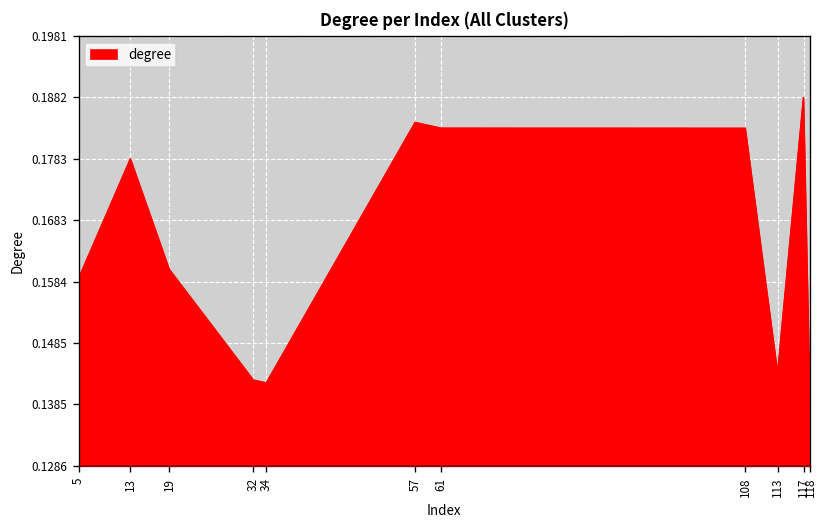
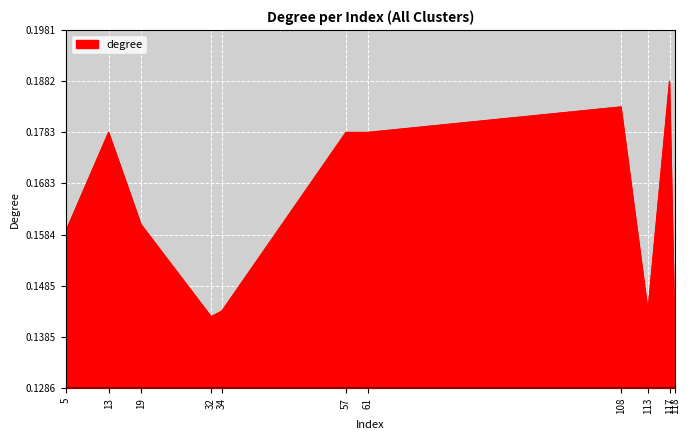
34: 0.142 -> 0.144
57: 0.184 -> 0.178
61: 0.183 -> 0.178
